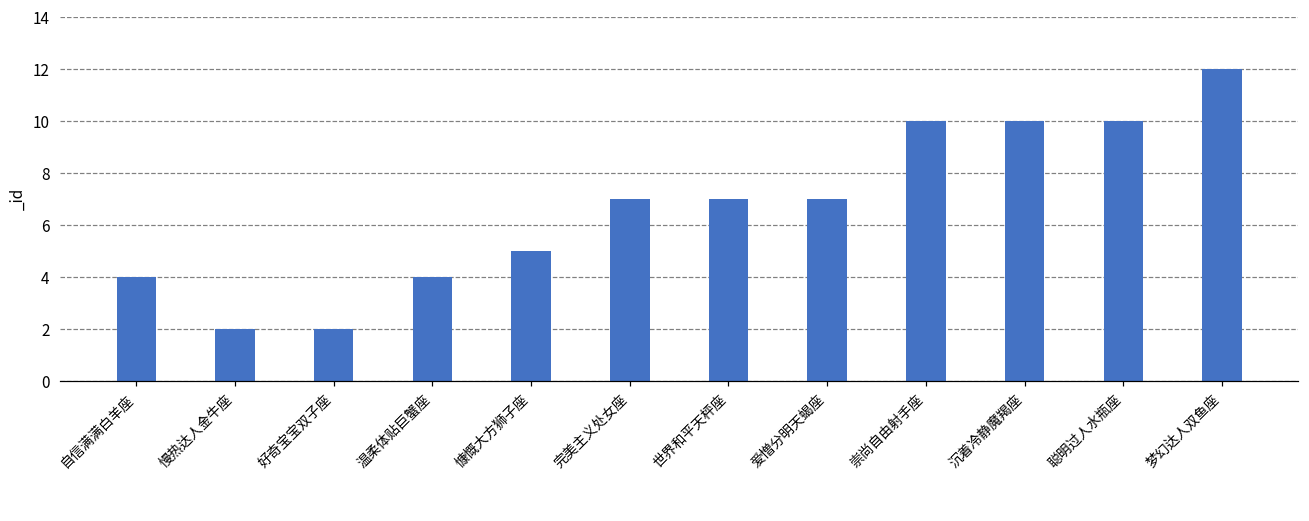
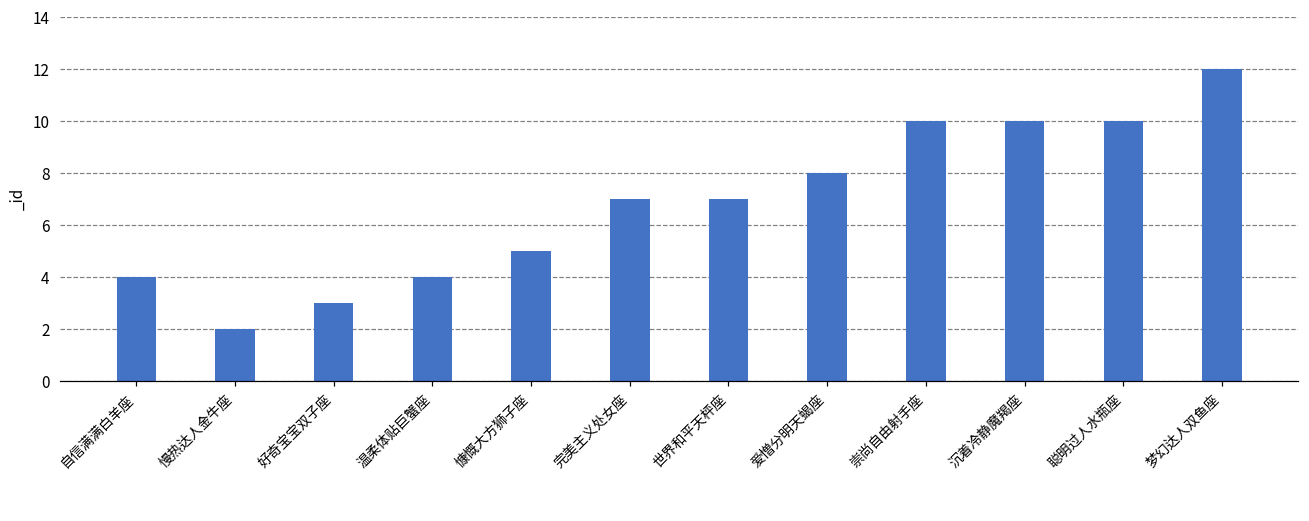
好奇宝宝双子座: 2 -> 3
爱憎分明天蝎座: 7 -> 8
